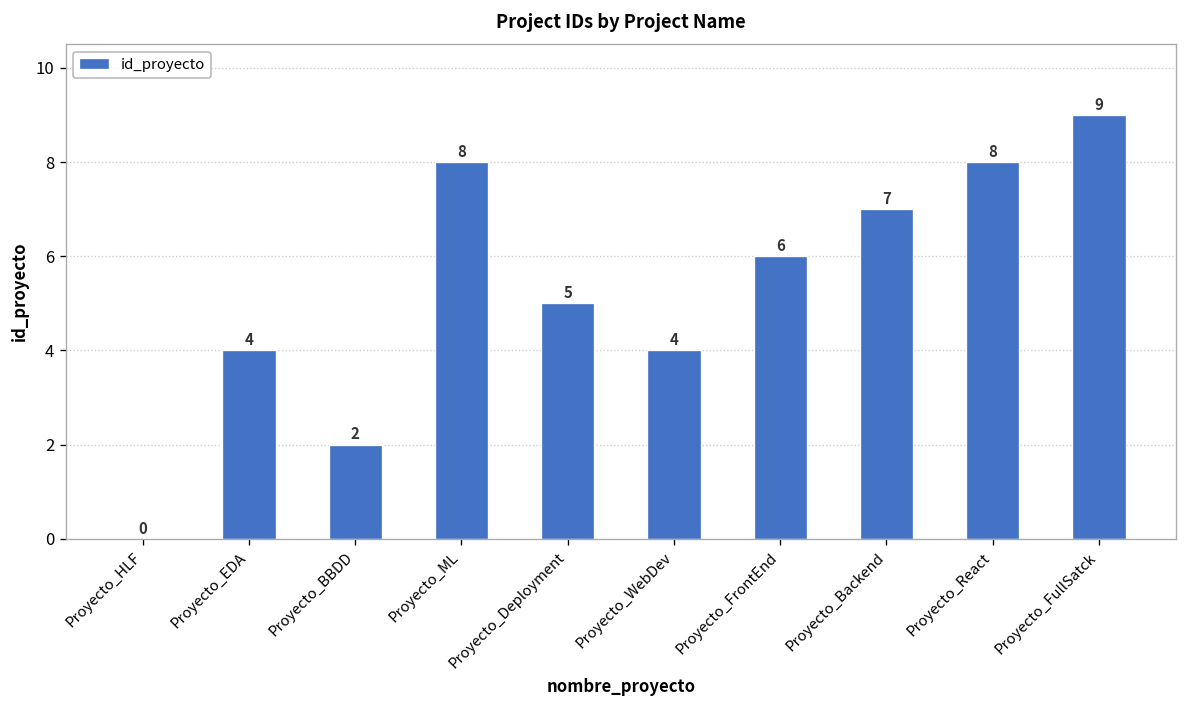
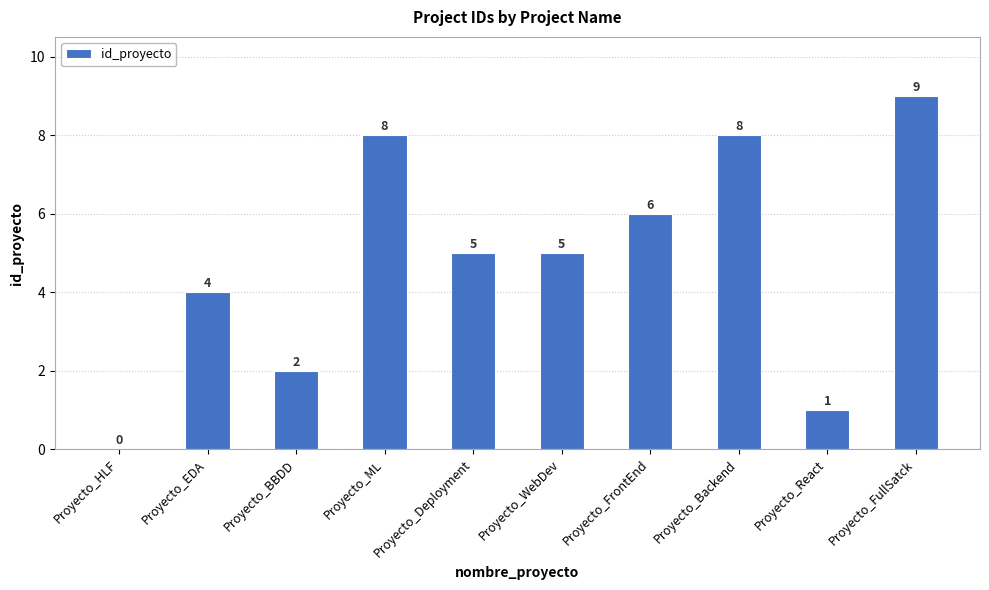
Proyecto_WebDev: 4 -> 5
Proyecto_Backend: 7 -> 8
Proyecto_React: 8 -> 1
